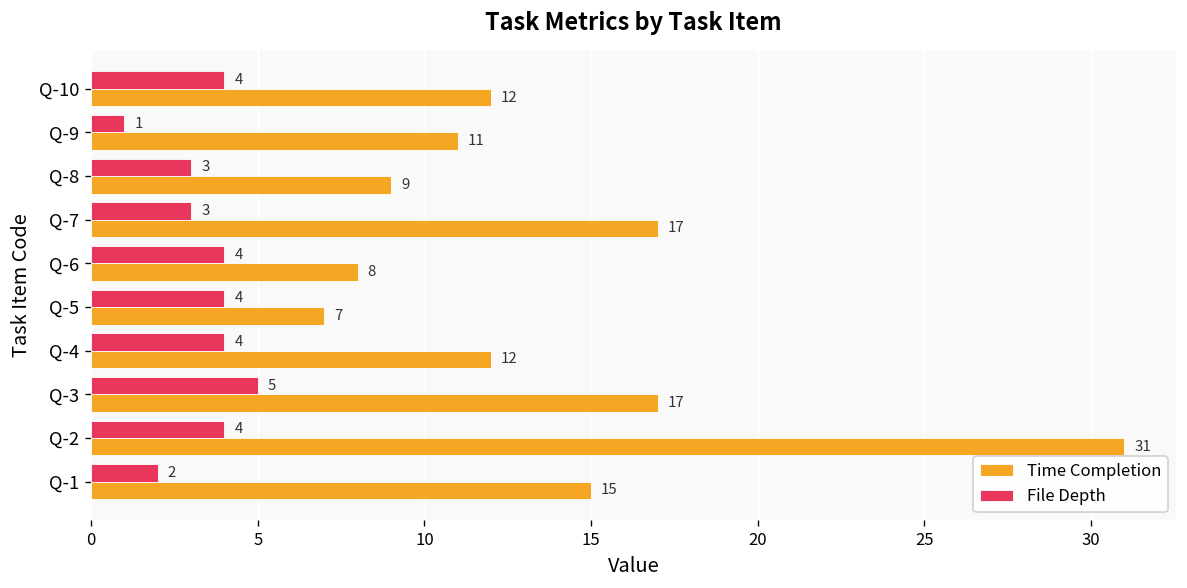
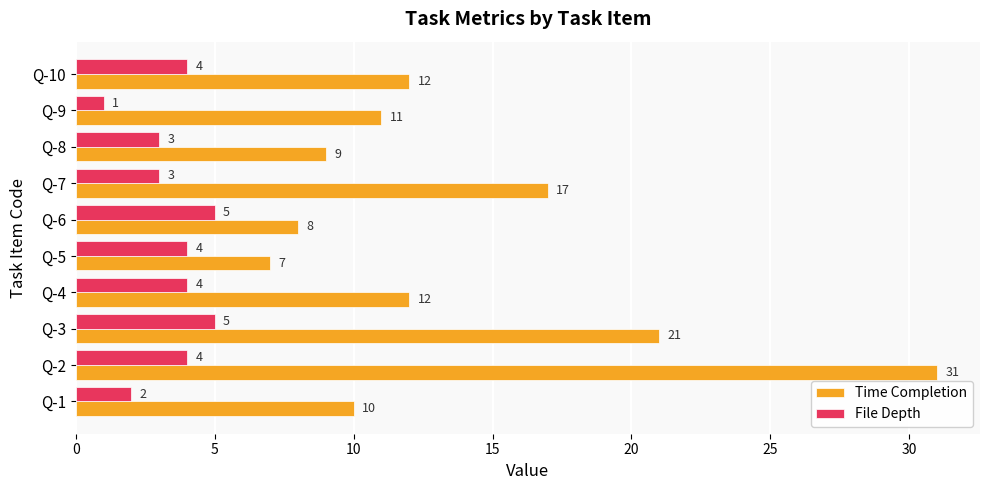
File Depth, Q-6: 4 -> 5
Time Completion, Q-3: 17 -> 21
Time Completion, Q-1: 15 -> 10
